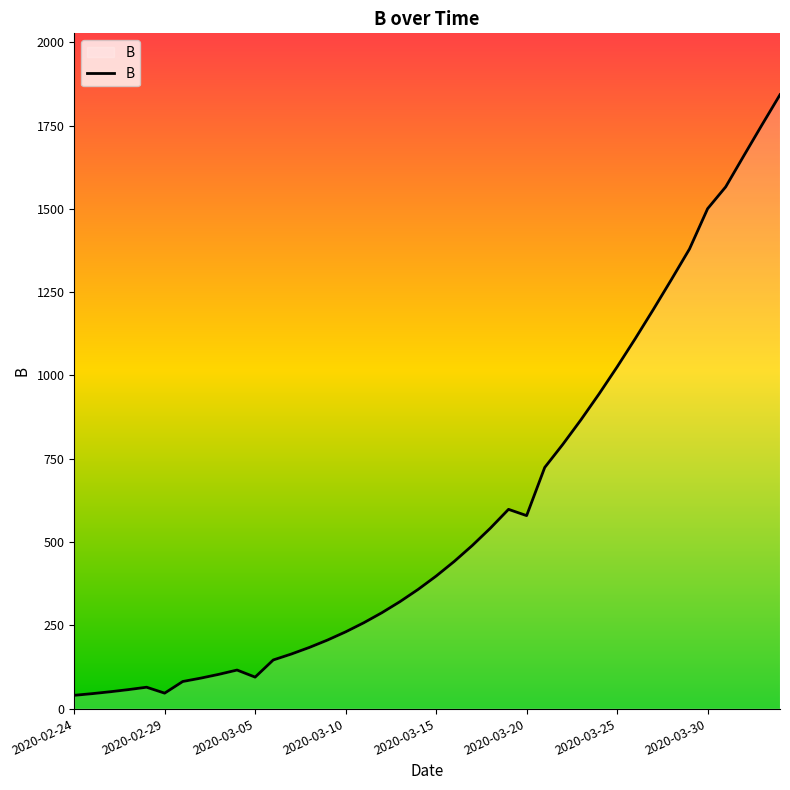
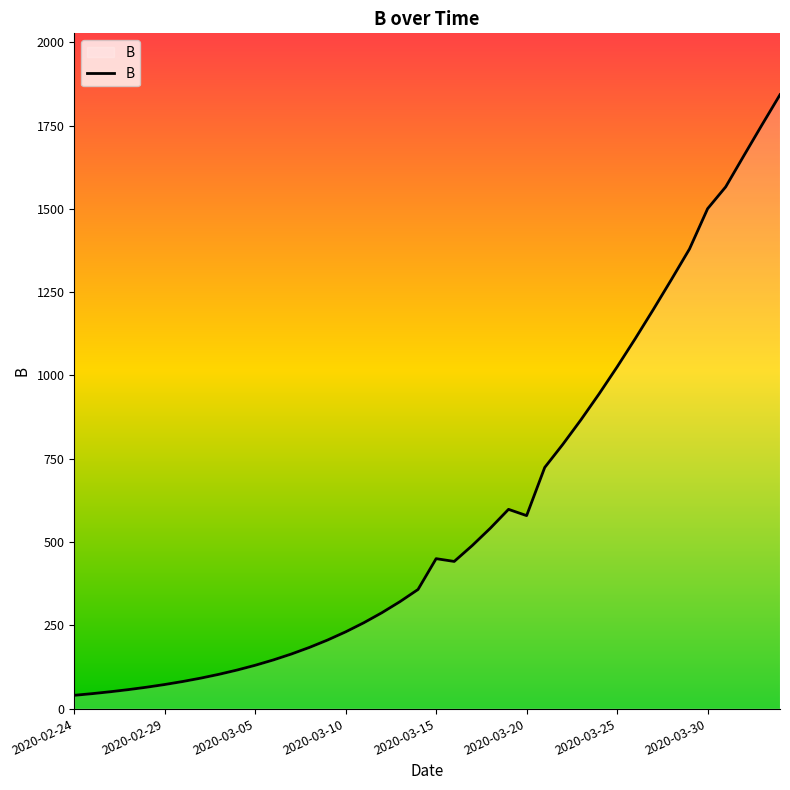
2020-02-29: 50 -> 70
2020-03-05: 90 -> 130
2020-03-15: 400 -> 450
